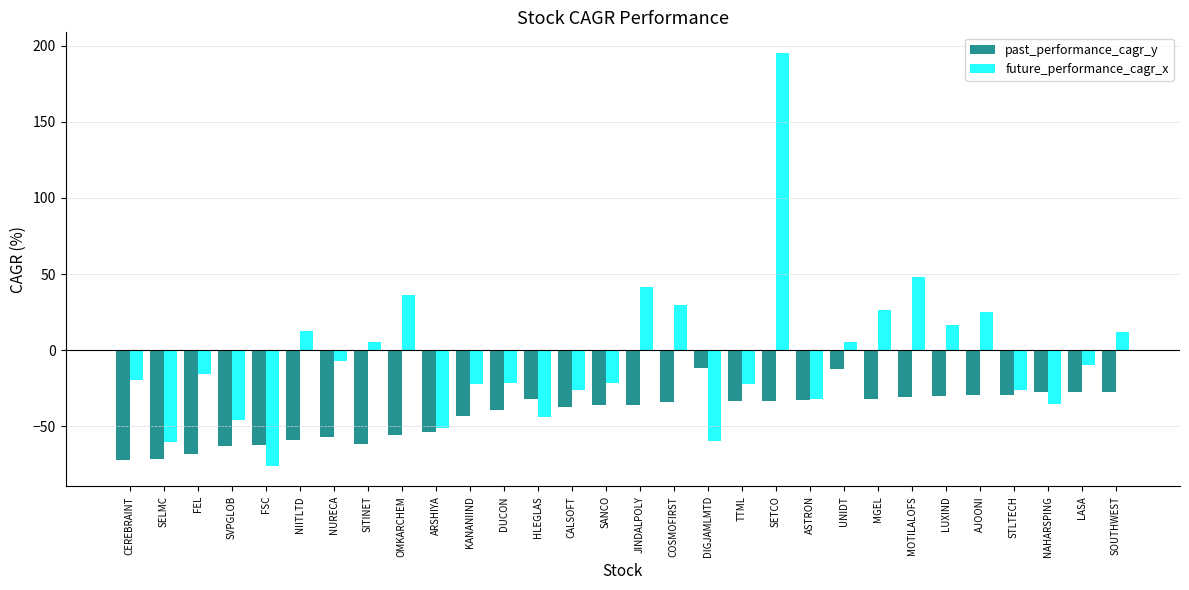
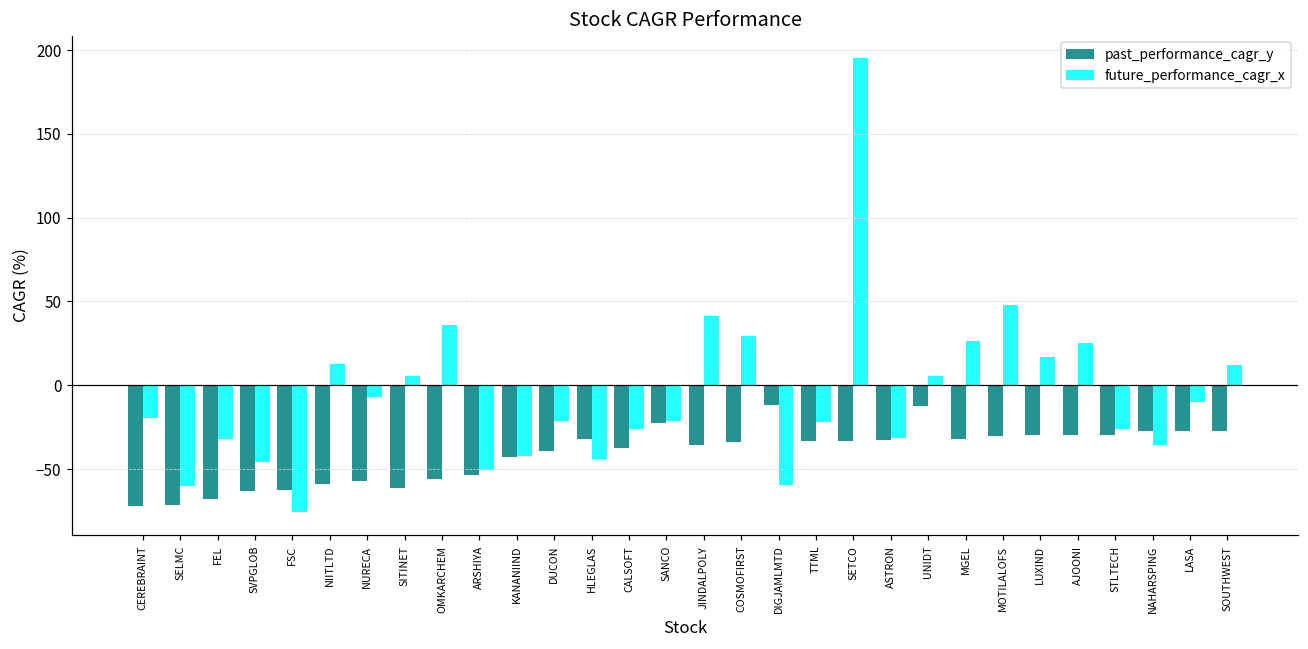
future_performance_cagr_x, FEL: -16 -> -32
future_performance_cagr_x, KANANIIND: -22 -> -42
past_performance_cagr_y, SANCO: -36 -> -23
